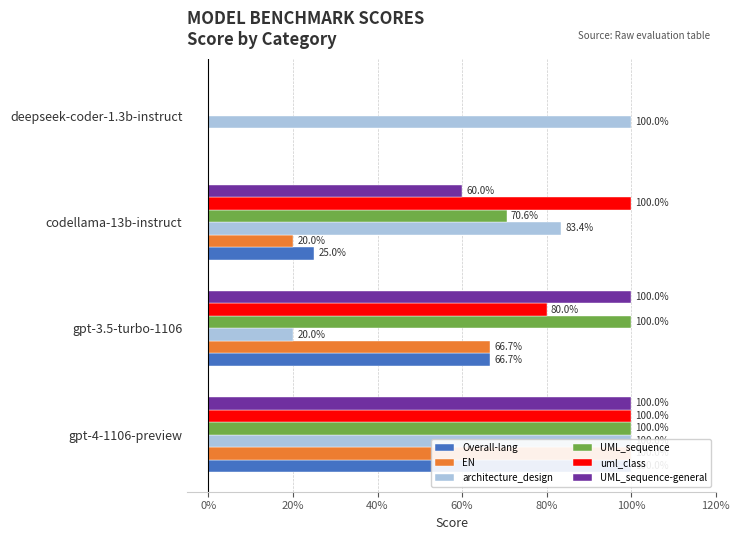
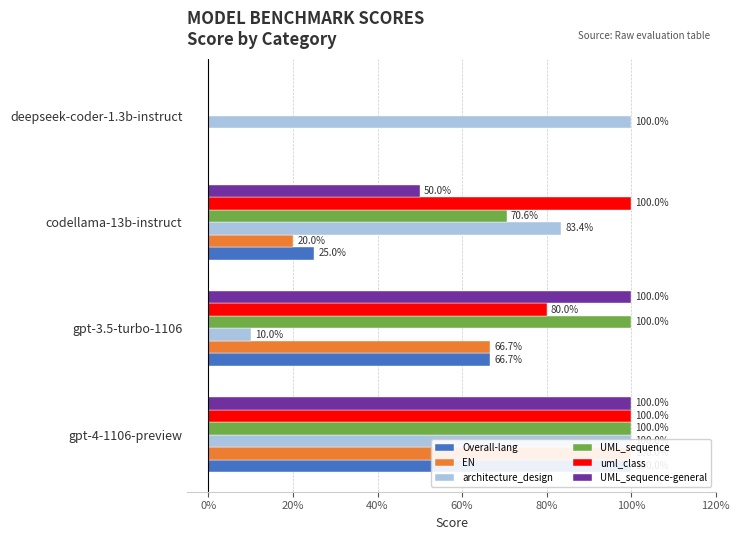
UML_sequence-general, codellama-13b-instruct: 60.0% -> 50.0%
architecture_design, gpt-3.5-turbo-1106: 20.0% -> 10.0%
